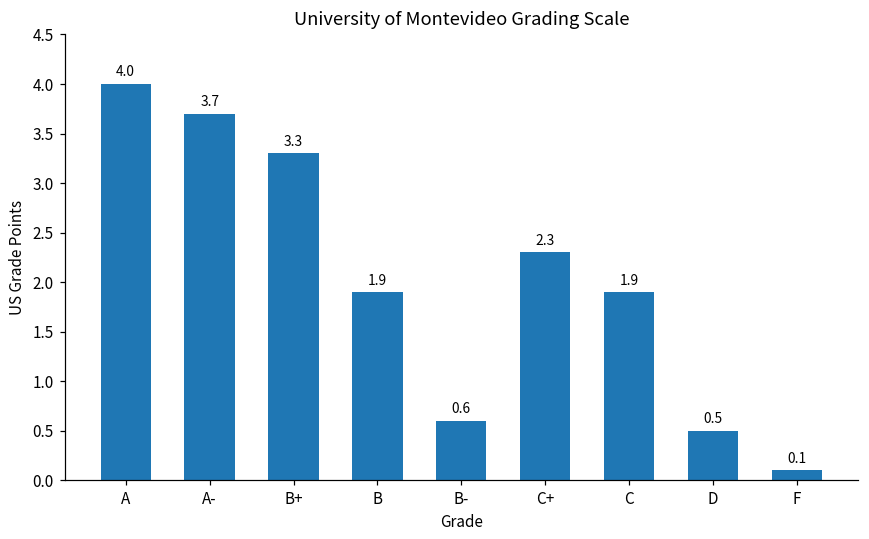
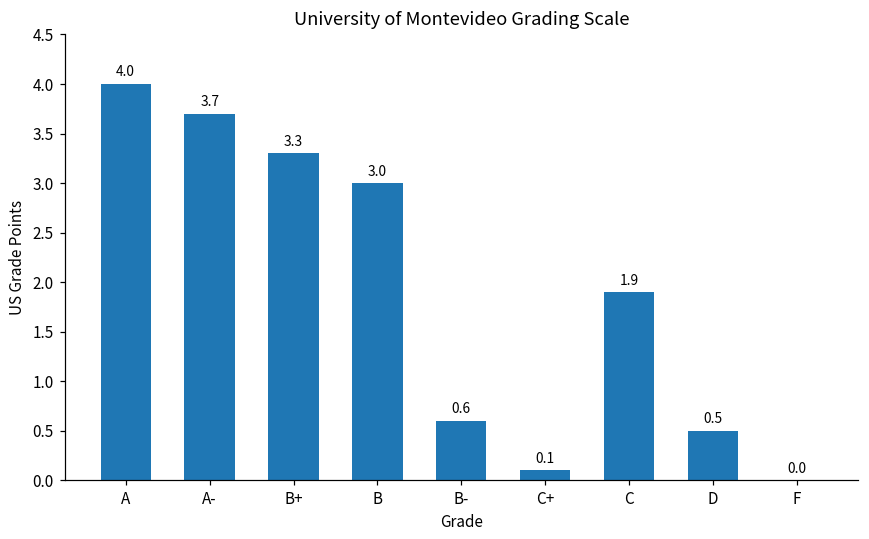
B: 1.9 -> 3.0
C+: 2.3 -> 0.1
F: 0.1 -> 0.0
